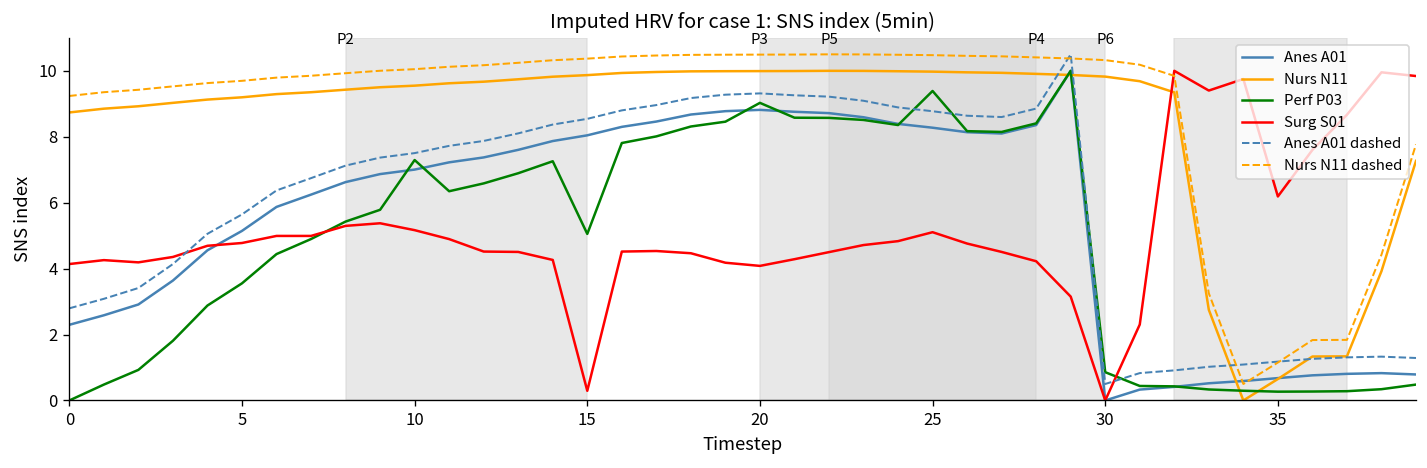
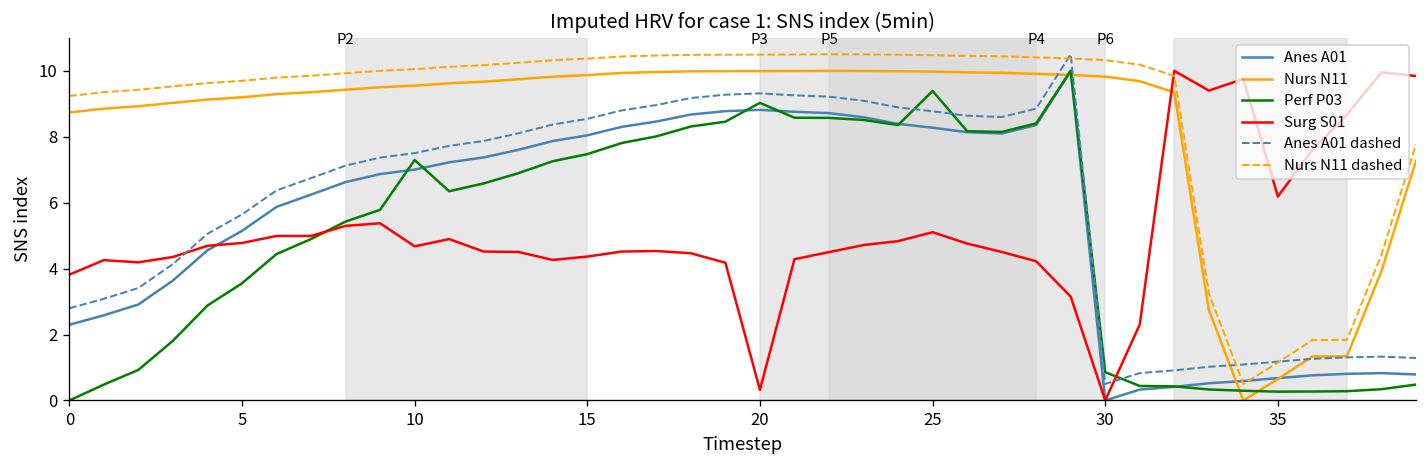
Surg S01, 0: 4.1 -> 3.8
Surg S01, 10: 5.2 -> 4.7
Perf P03, 15: 5.1 -> 7.5
Surg S01, 15: 0.3 -> 4.4
Surg S01, 20: 4.1 -> 0.3
